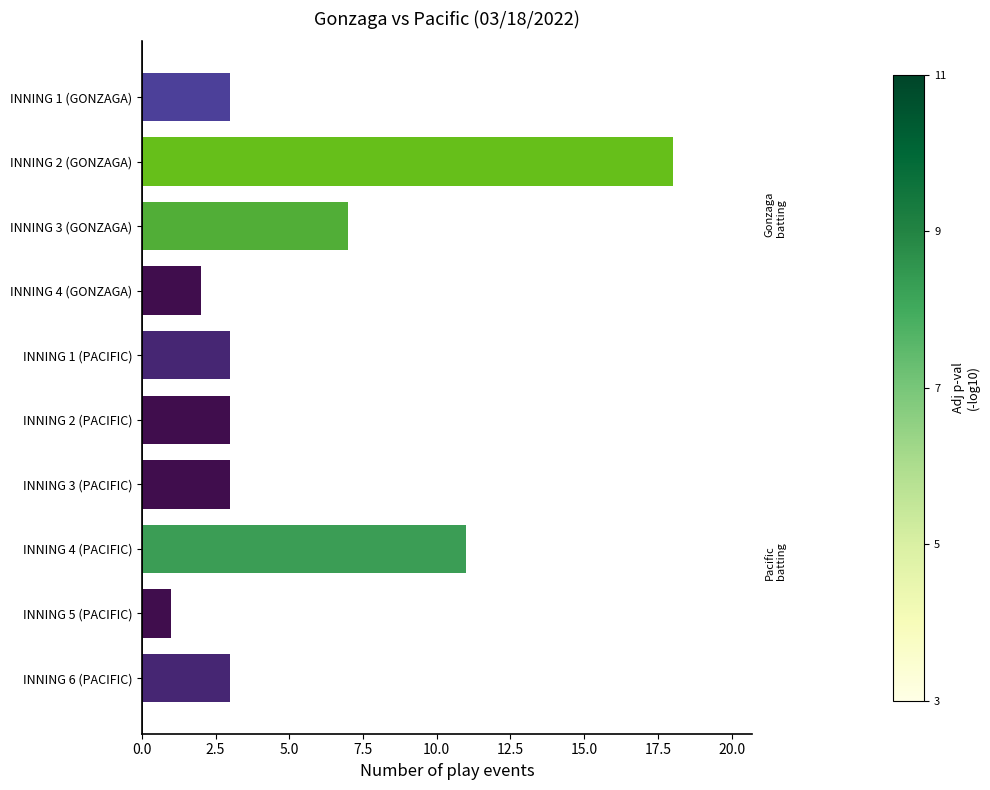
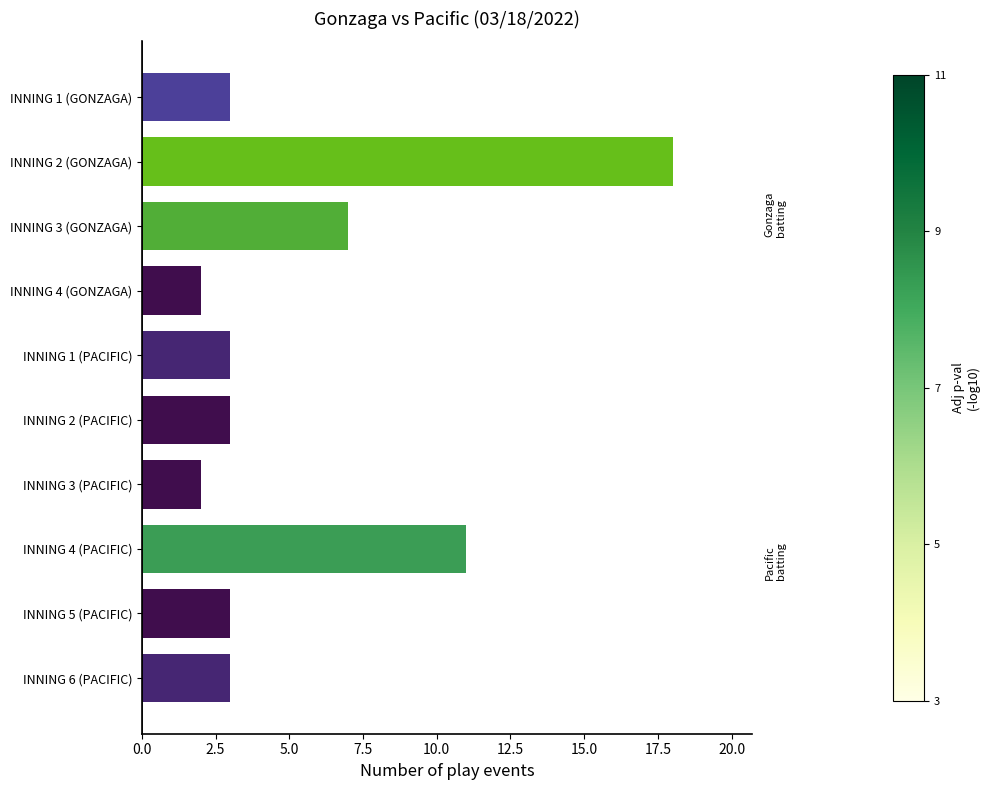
INNING 3 (PACIFIC): 3 -> 2
INNING 5 (PACIFIC): 1 -> 3
